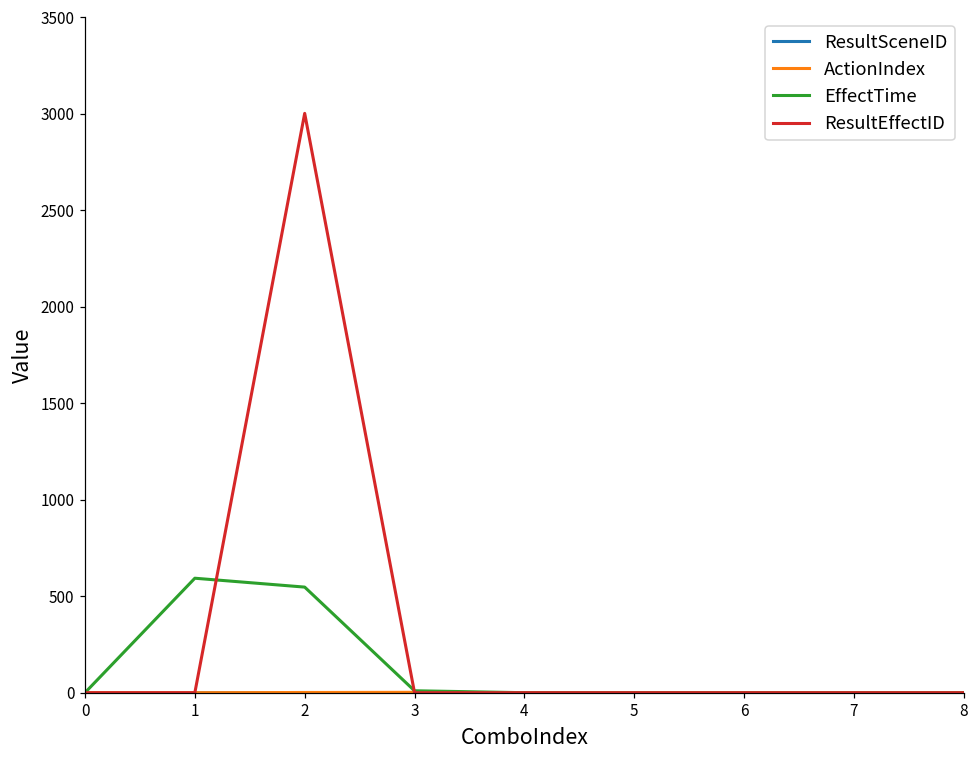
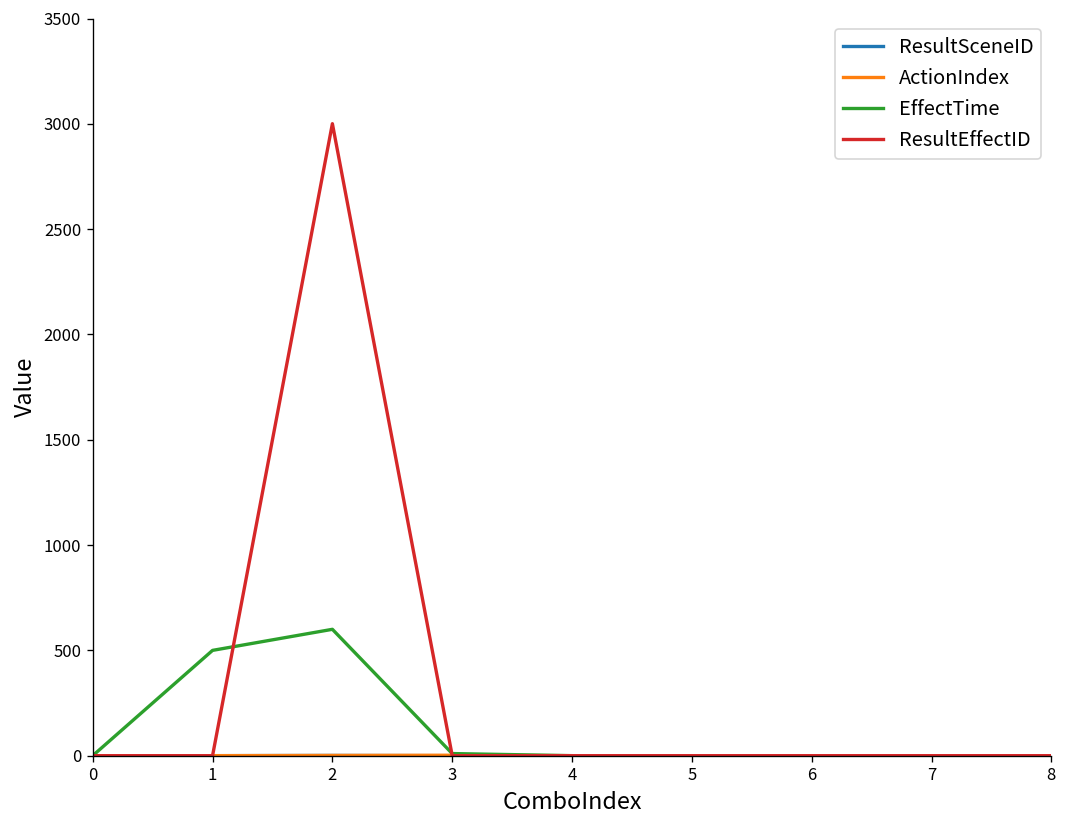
EffectTime, 1: 590 -> 500
EffectTime, 2: 550 -> 600
